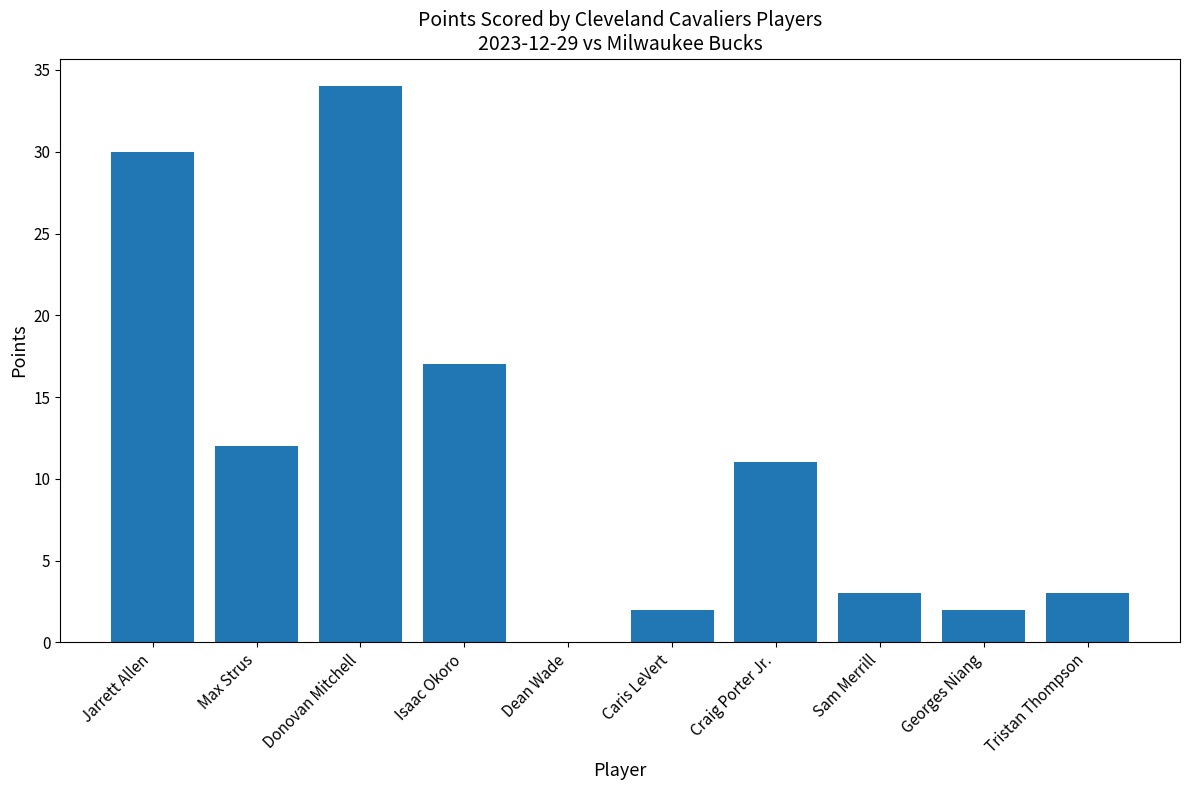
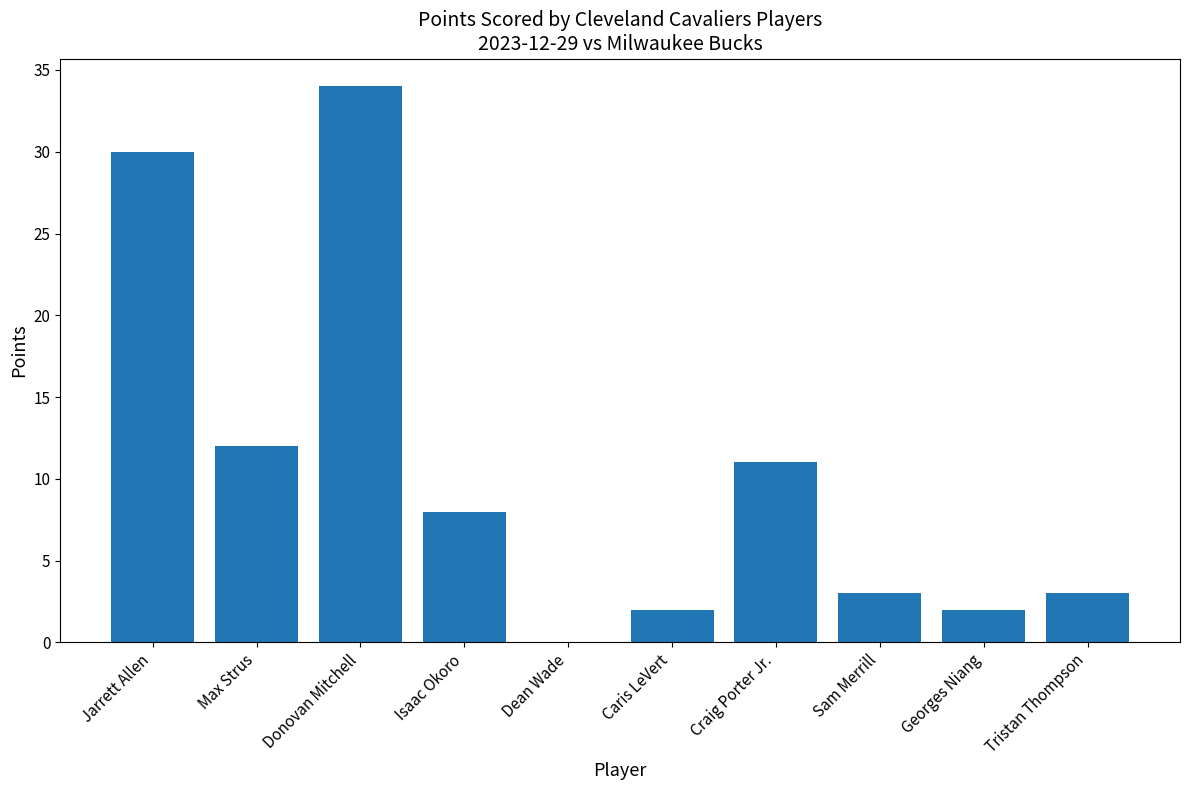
Isaac Okoro: 17 -> 8
